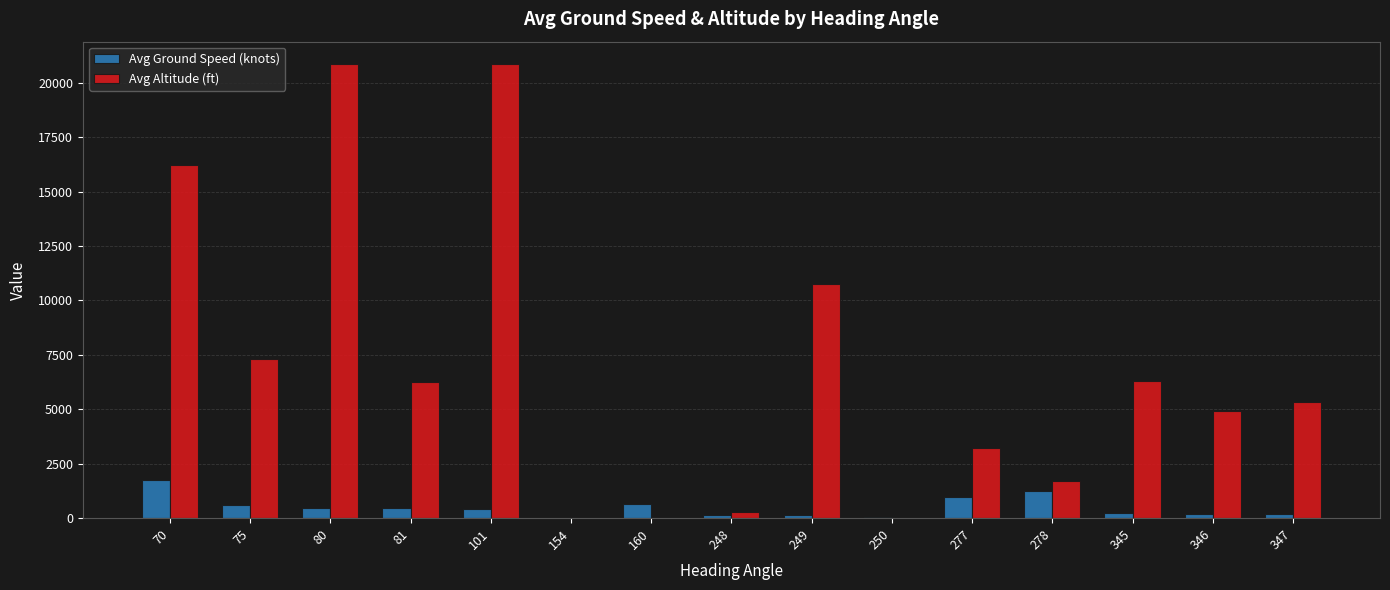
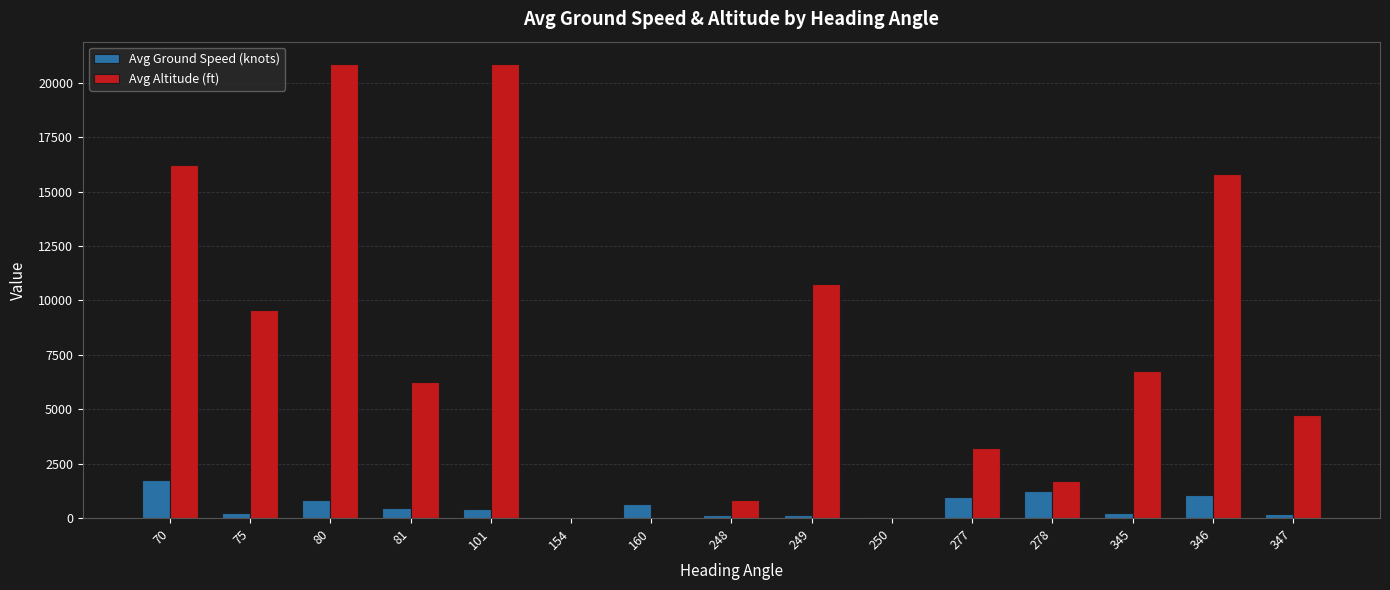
Avg Ground Speed (knots), 75: 600 -> 200
Avg Altitude (ft), 75: 7300 -> 9600
Avg Ground Speed (knots), 80: 400 -> 900
Avg Altitude (ft), 248: 300 -> 800
Avg Altitude (ft), 345: 6300 -> 6800
Avg Ground Speed (knots), 346: 200 -> 1100
Avg Altitude (ft), 346: 4900 -> 15800
Avg Altitude (ft), 347: 5300 -> 4700
